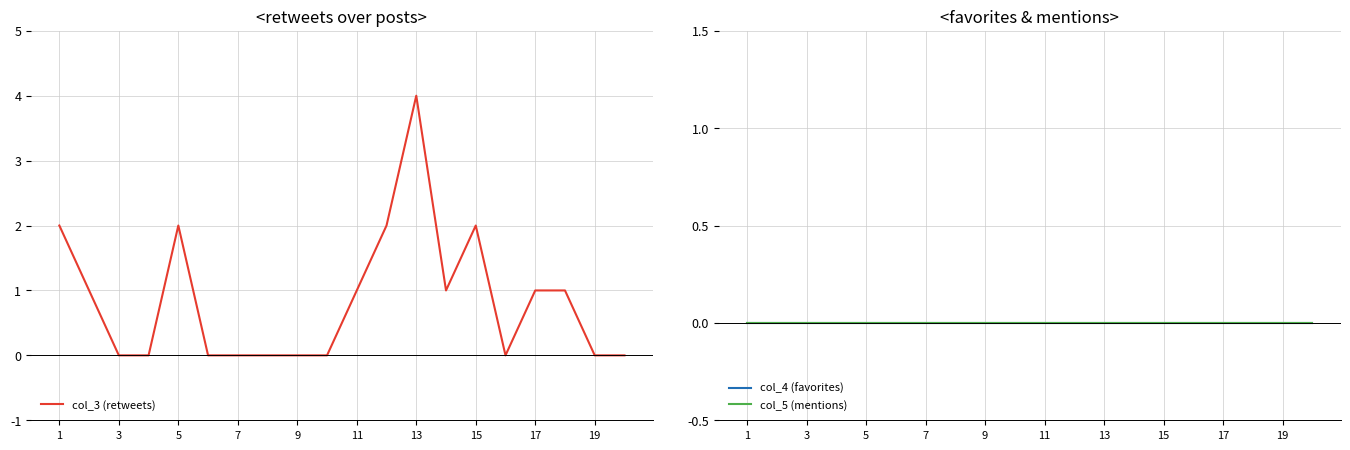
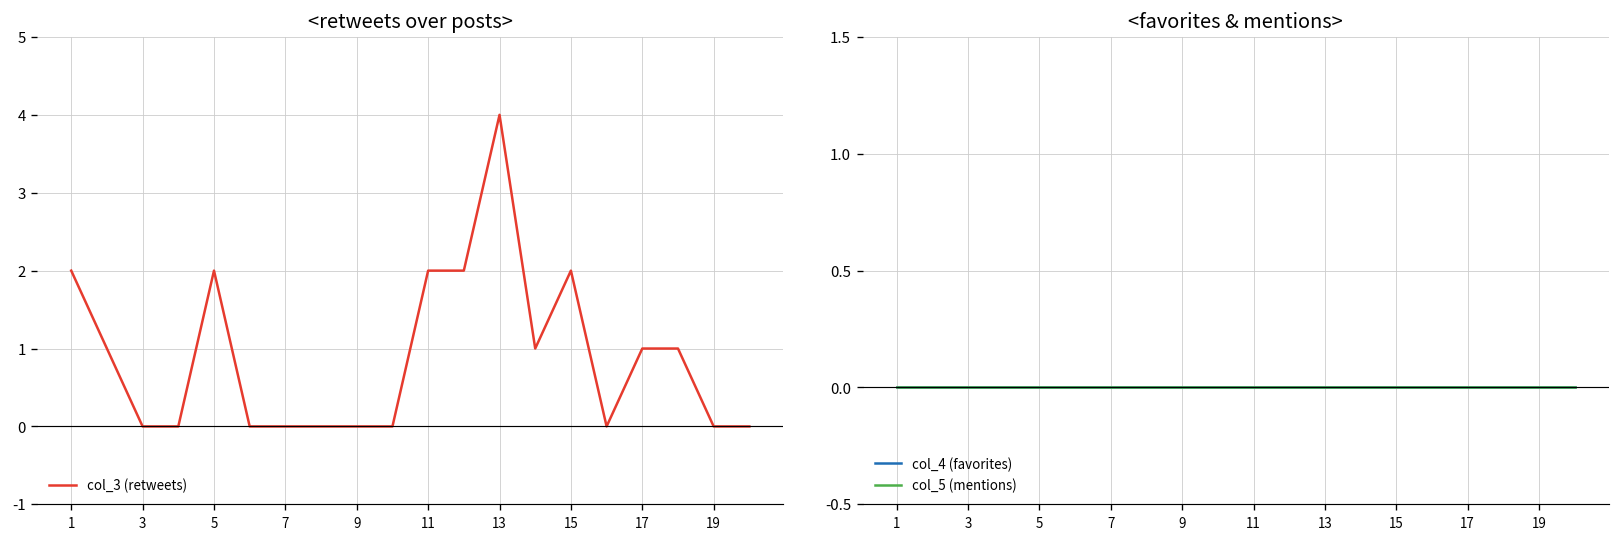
<retweets over posts>, 11: 1 -> 2
